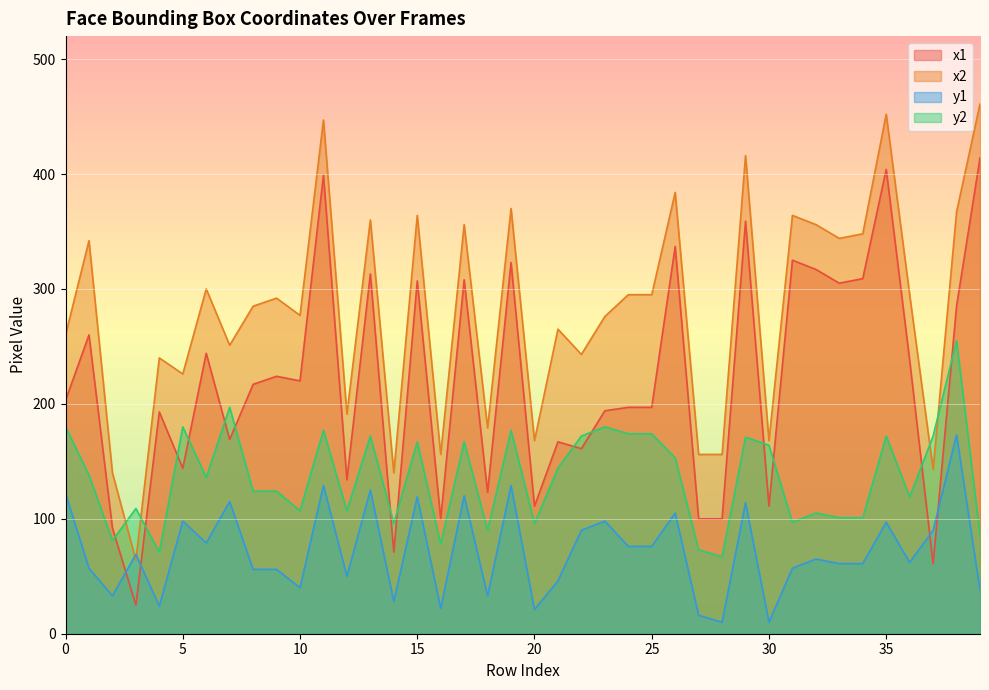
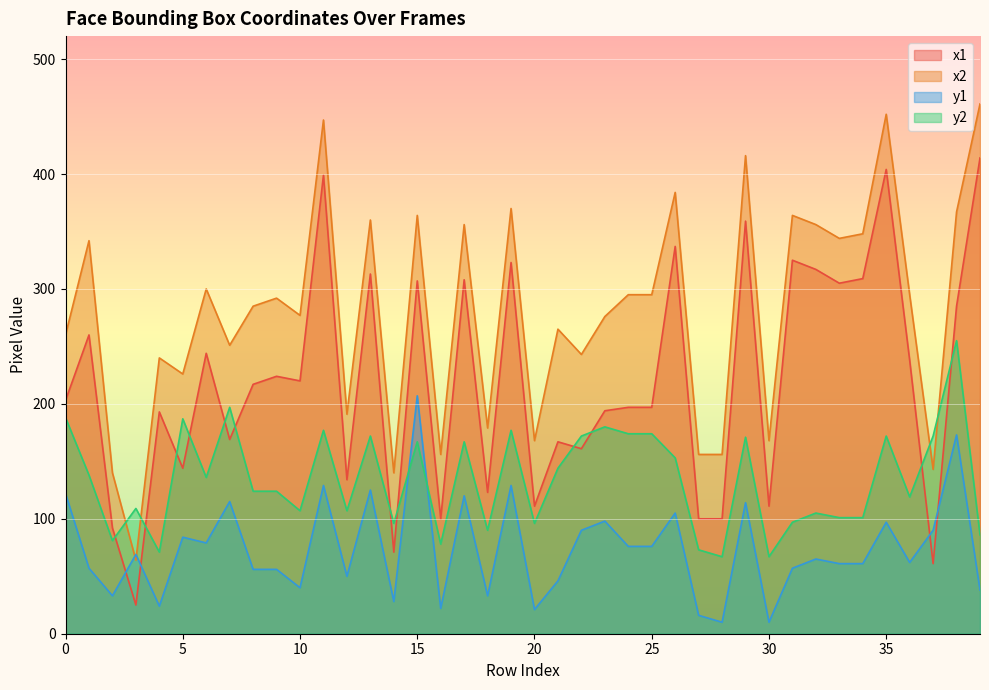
y2, 0: 180 -> 188
y1, 5: 98 -> 84
y2, 5: 180 -> 187
y1, 15: 119 -> 207
y2, 30: 164 -> 67
